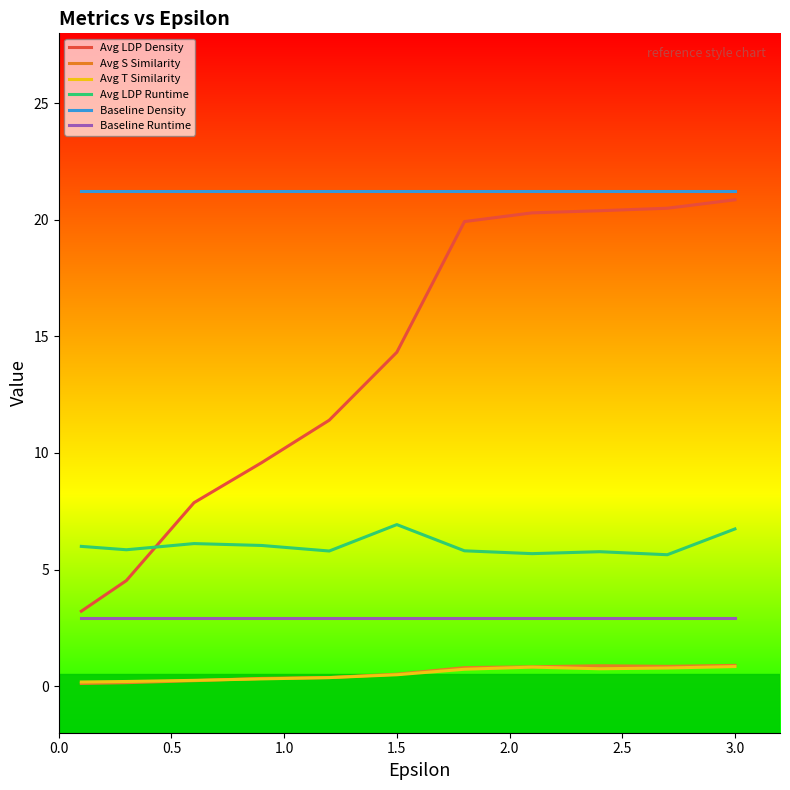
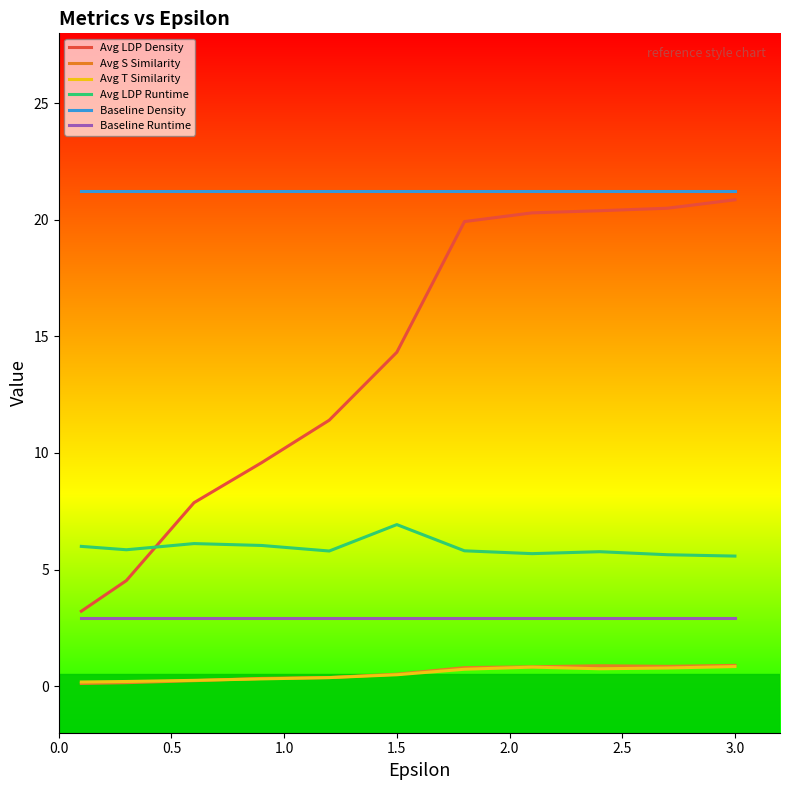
Avg LDP Runtime, 3.0: 6.7 -> 5.6
